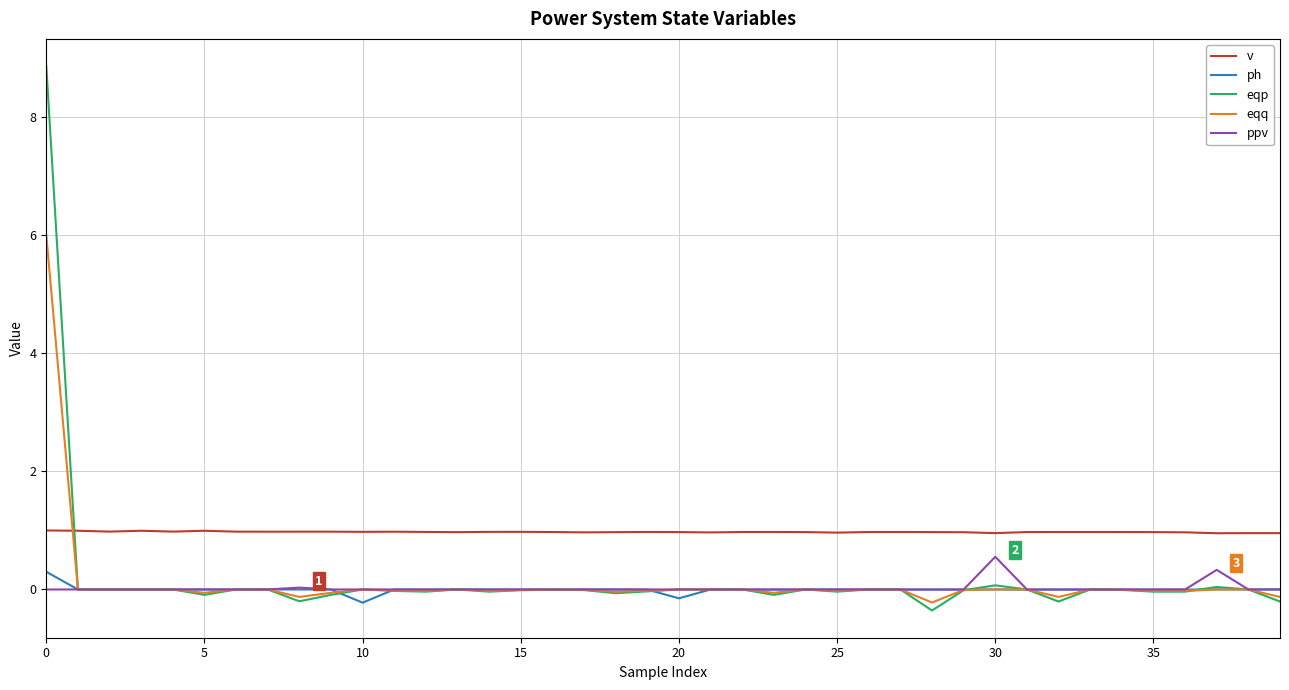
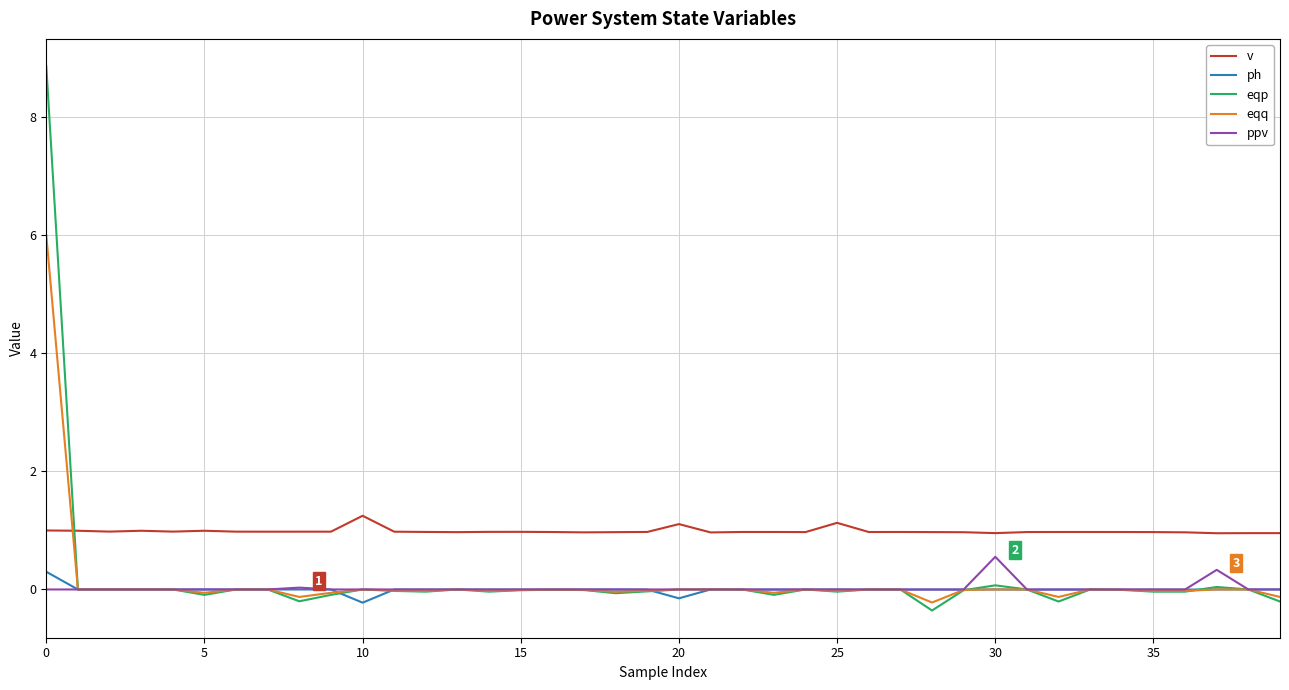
v, 10: 1.0 -> 1.2
v, 20: 1.0 -> 1.1
v, 25: 1.0 -> 1.1
